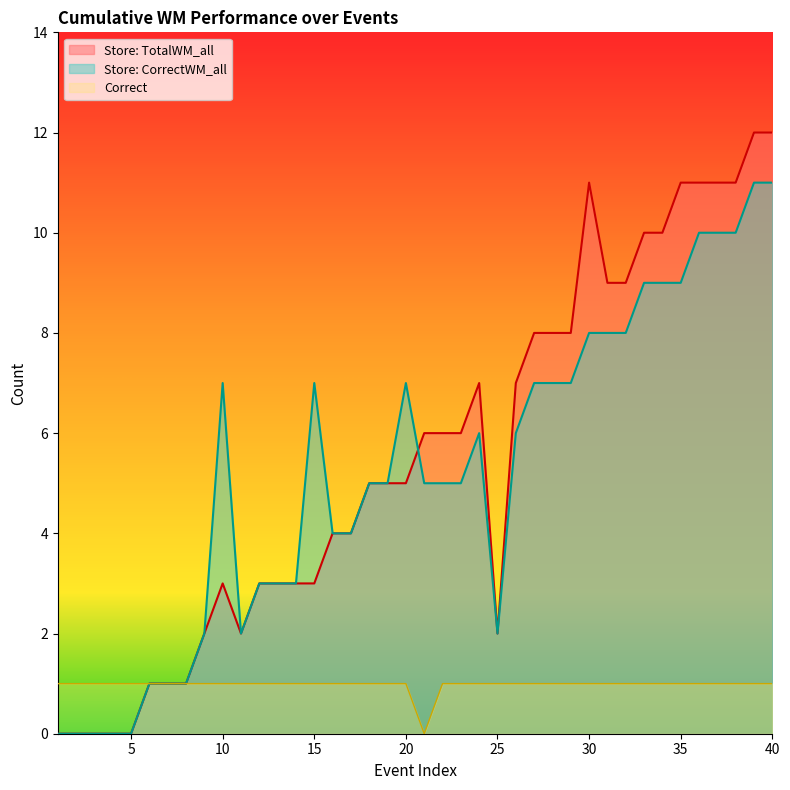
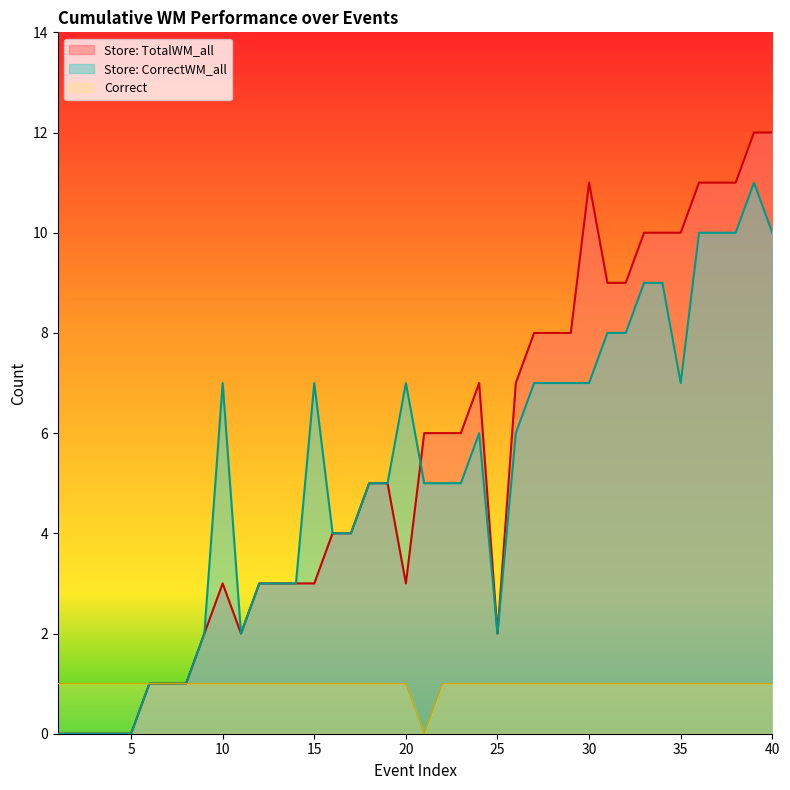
Store: TotalWM_all, 20: 5 -> 3
Store: CorrectWM_all, 30: 8 -> 7
Store: TotalWM_all, 35: 11 -> 10
Store: CorrectWM_all, 35: 9 -> 7
Store: CorrectWM_all, 40: 11 -> 10
